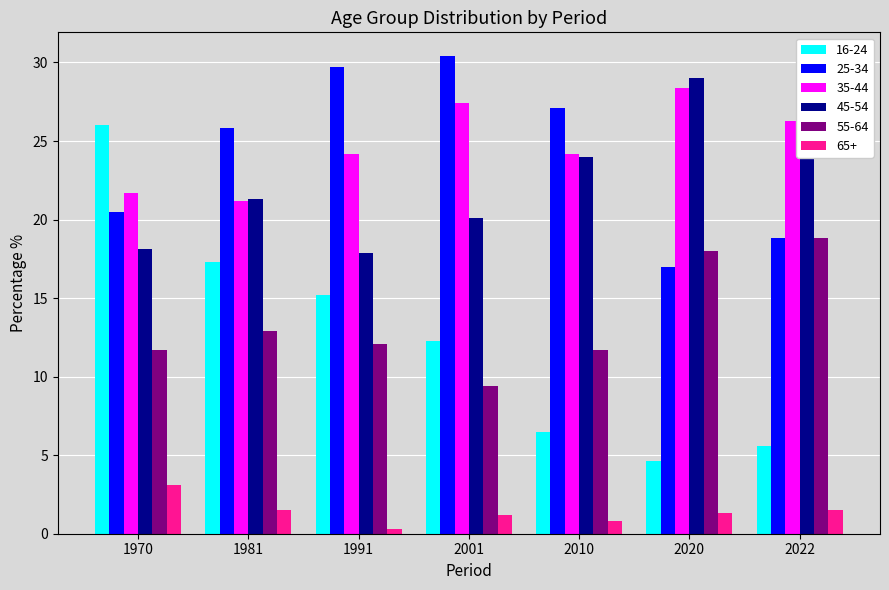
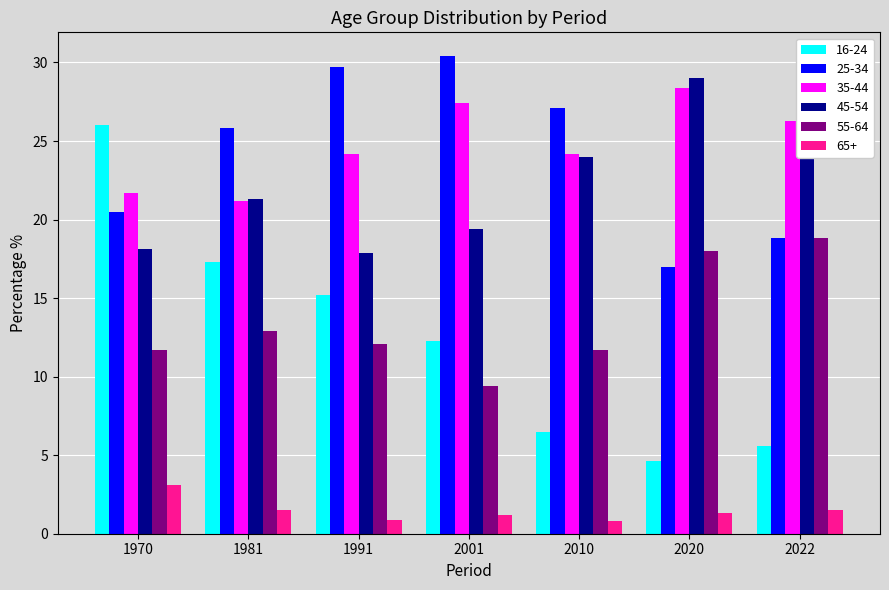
65+, 1991: 0.3 -> 0.9
45-54, 2001: 20.1 -> 19.4
